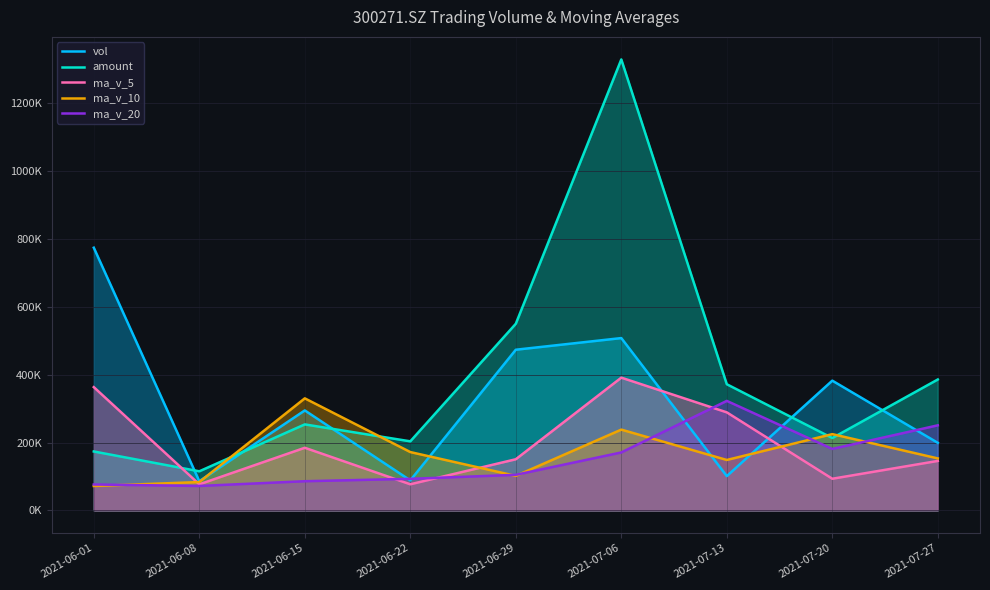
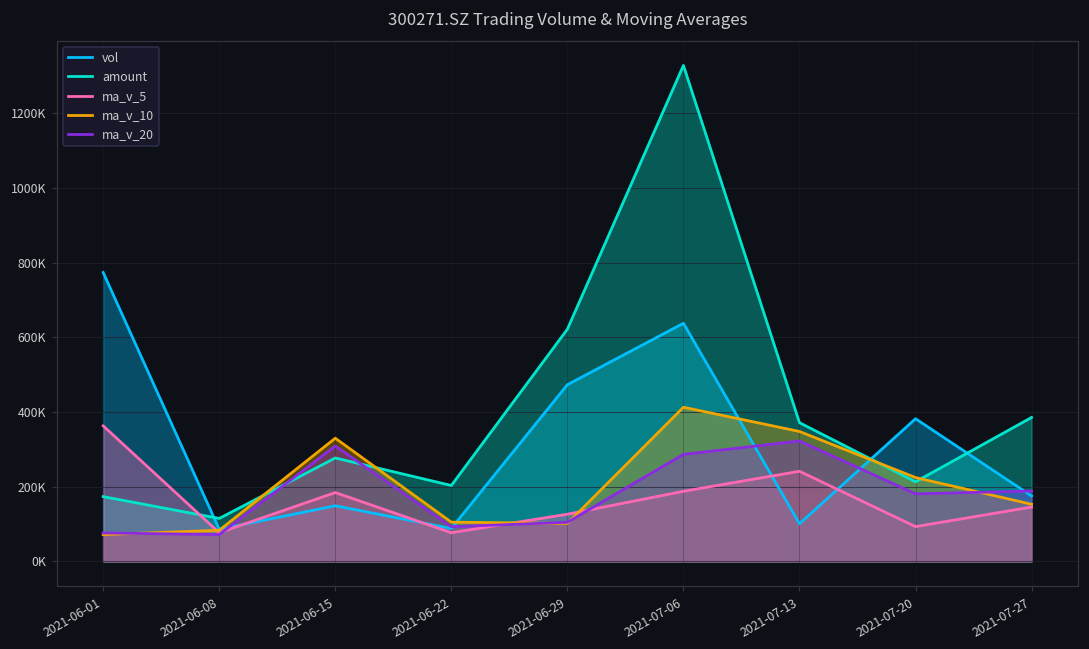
vol, 2021-06-15: 290000 -> 150000
amount, 2021-06-15: 250000 -> 280000
ma_v_20, 2021-06-15: 90000 -> 310000
ma_v_10, 2021-06-22: 170000 -> 110000
amount, 2021-06-29: 550000 -> 620000
ma_v_5, 2021-06-29: 150000 -> 130000
vol, 2021-07-06: 510000 -> 640000
ma_v_5, 2021-07-06: 390000 -> 190000
ma_v_10, 2021-07-06: 240000 -> 410000
ma_v_20, 2021-07-06: 170000 -> 290000
ma_v_5, 2021-07-13: 290000 -> 240000
ma_v_10, 2021-07-13: 150000 -> 350000
vol, 2021-07-27: 200000 -> 180000
ma_v_20, 2021-07-27: 250000 -> 190000
